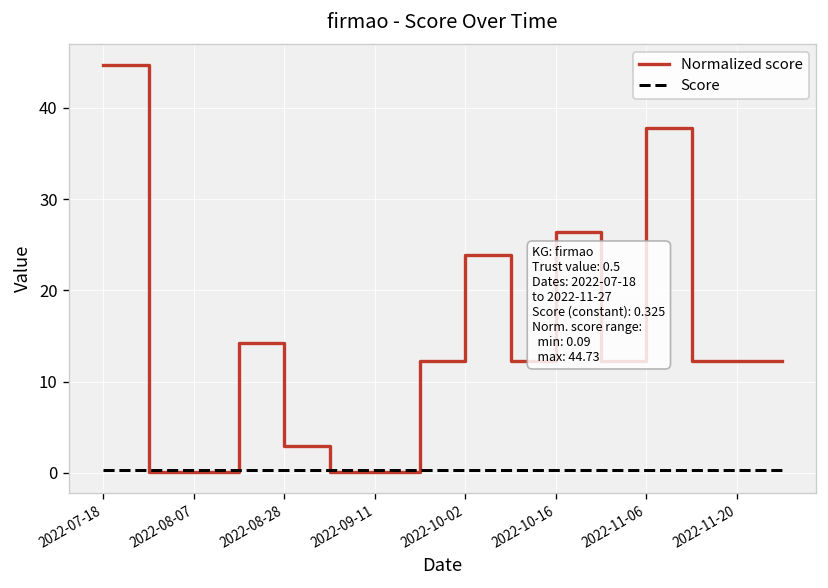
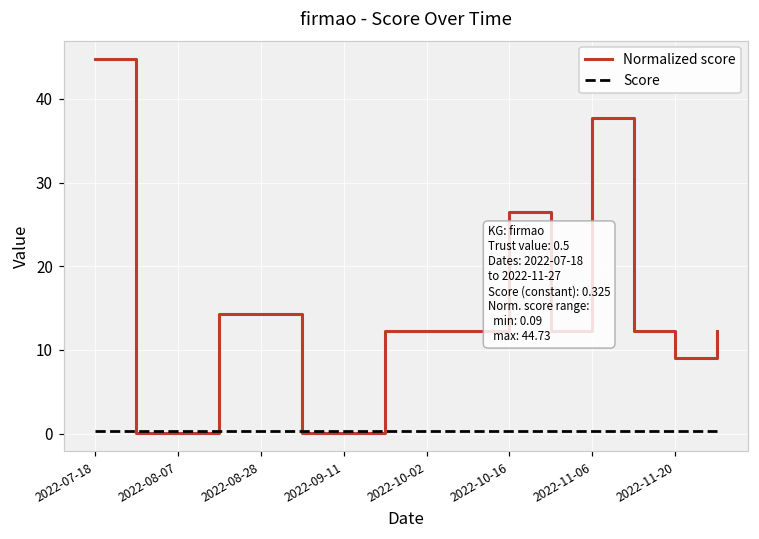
Normalized score, 2022-08-28: 3 -> 14
Normalized score, 2022-10-02: 24 -> 12
Normalized score, 2022-11-20: 12 -> 9
